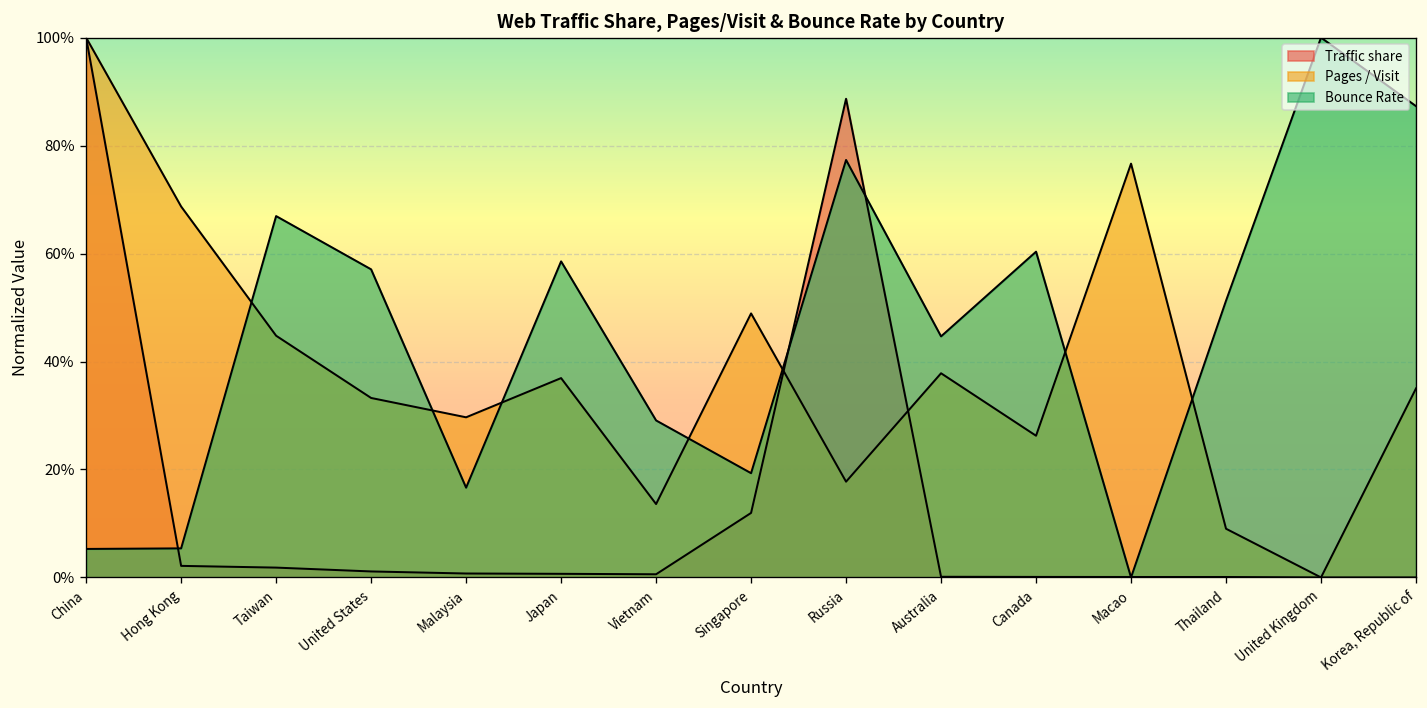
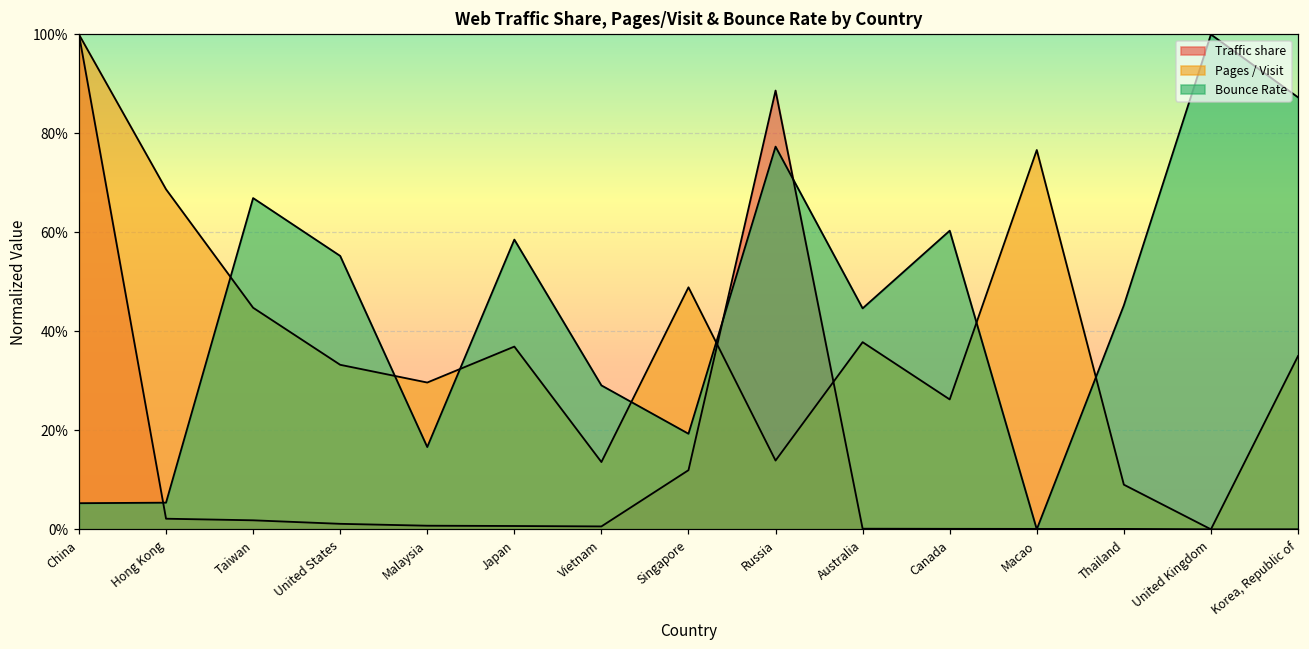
Bounce Rate, United States: 57% -> 55%
Pages / Visit, Russia: 18% -> 14%
Bounce Rate, Thailand: 51% -> 45%
